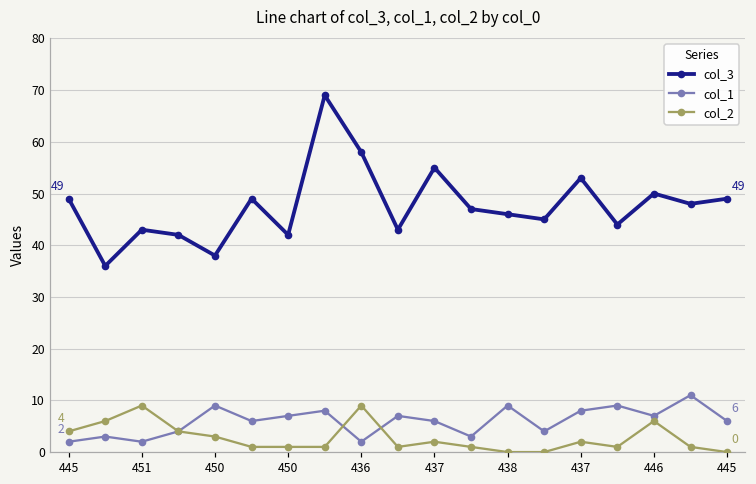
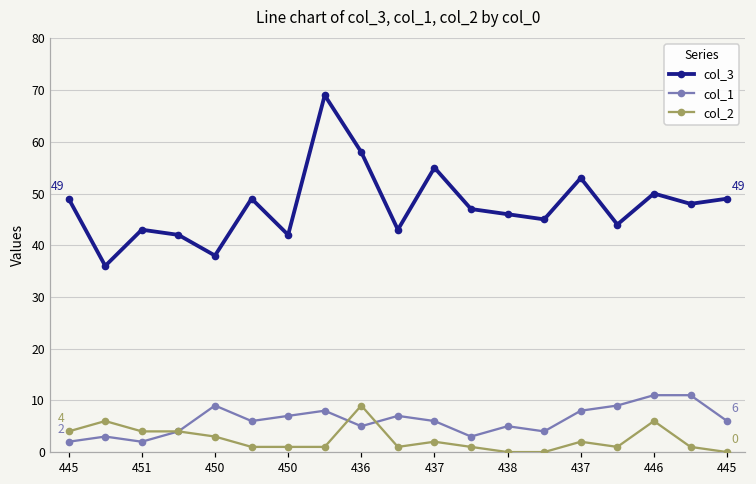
col_2, 451: 9 -> 4
col_1, 436: 2 -> 5
col_1, 438: 9 -> 5
col_1, 446: 7 -> 11
